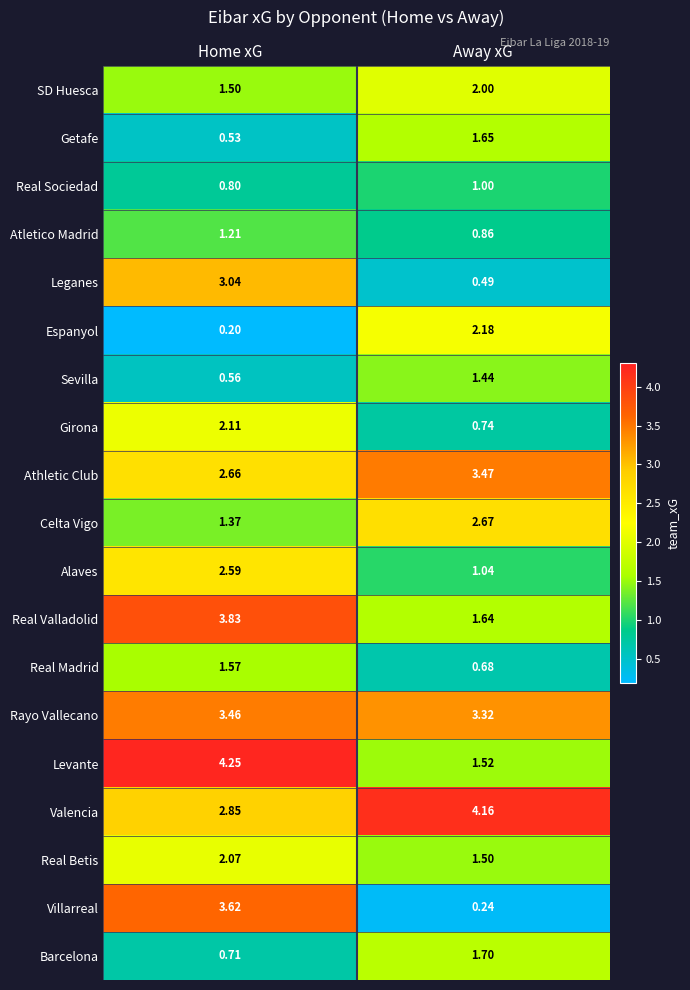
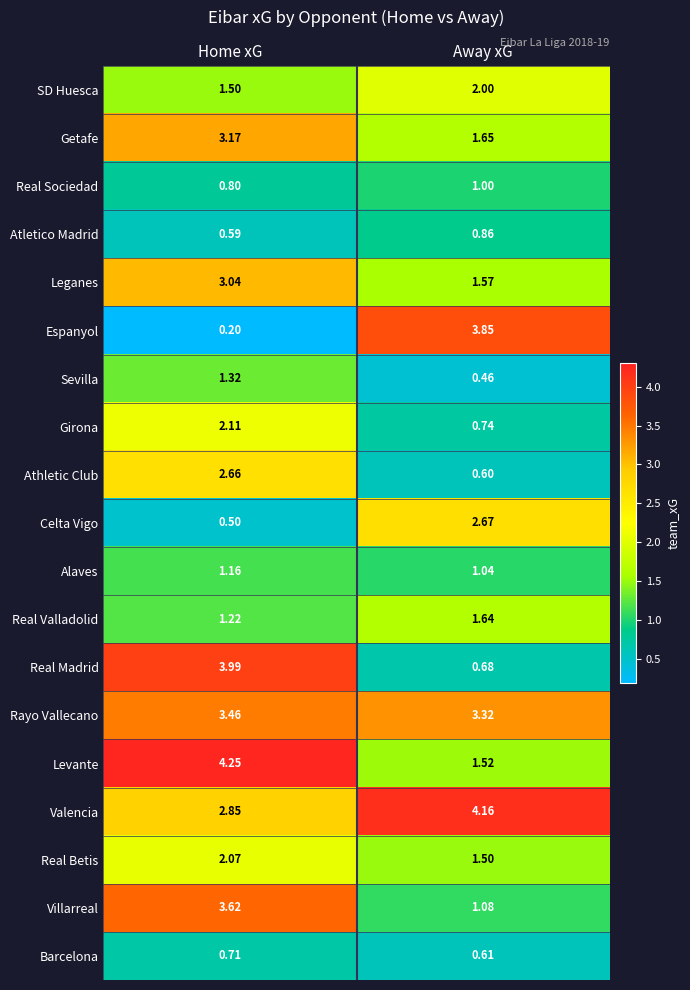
Getafe, Home xG: 0.53 -> 3.17
Atletico Madrid, Home xG: 1.21 -> 0.59
Leganes, Away xG: 0.49 -> 1.57
Espanyol, Away xG: 2.18 -> 3.85
Sevilla, Home xG: 0.56 -> 1.32
Sevilla, Away xG: 1.44 -> 0.46
Athletic Club, Away xG: 3.47 -> 0.60
Celta Vigo, Home xG: 1.37 -> 0.50
Alaves, Home xG: 2.59 -> 1.16
Real Valladolid, Home xG: 3.83 -> 1.22
Real Madrid, Home xG: 1.57 -> 3.99
Villarreal, Away xG: 0.24 -> 1.08
Barcelona, Away xG: 1.70 -> 0.61
